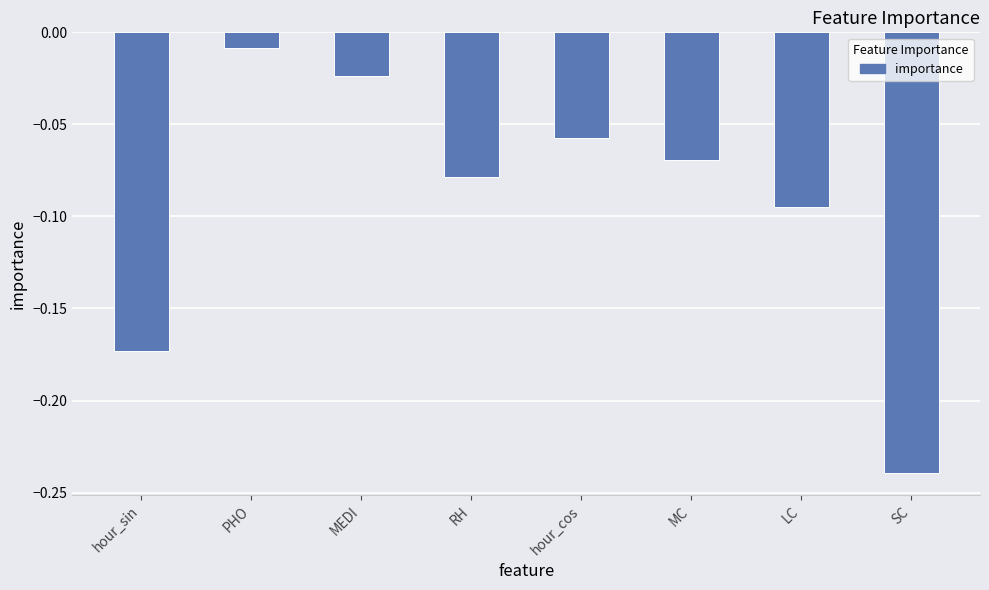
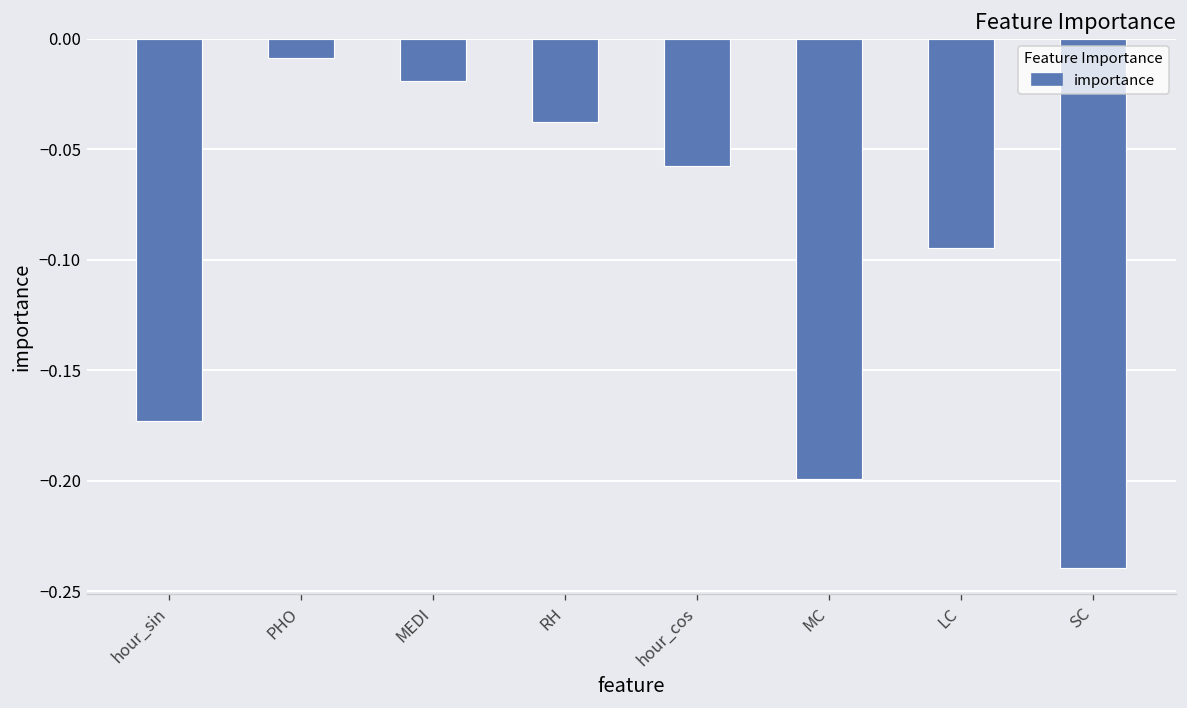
MEDI: -0.024 -> -0.019
RH: -0.079 -> -0.038
MC: -0.070 -> -0.199
